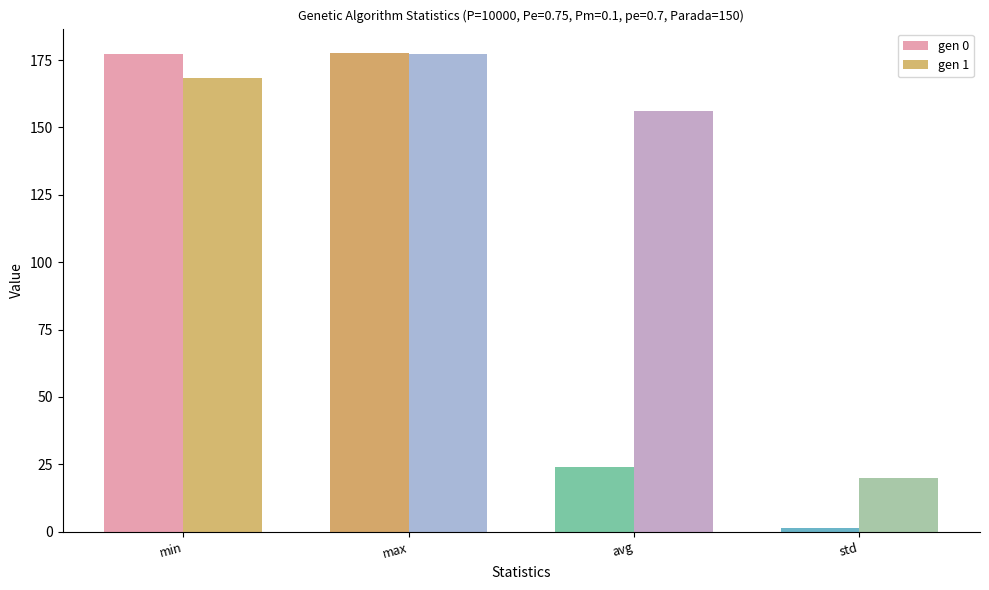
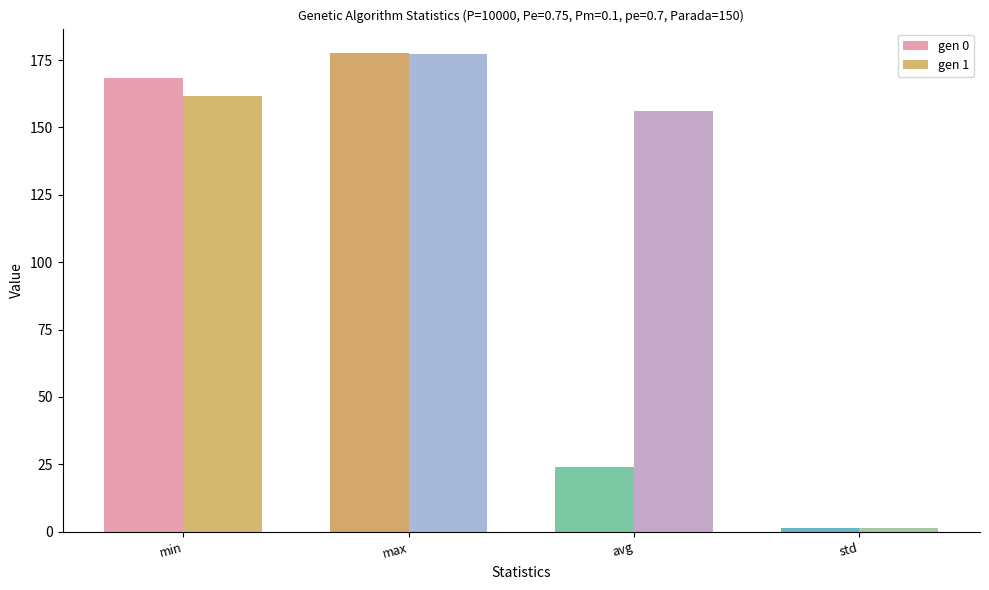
gen 0, min: 177 -> 168
gen 1, min: 168 -> 162
gen 1, std: 20 -> 1
